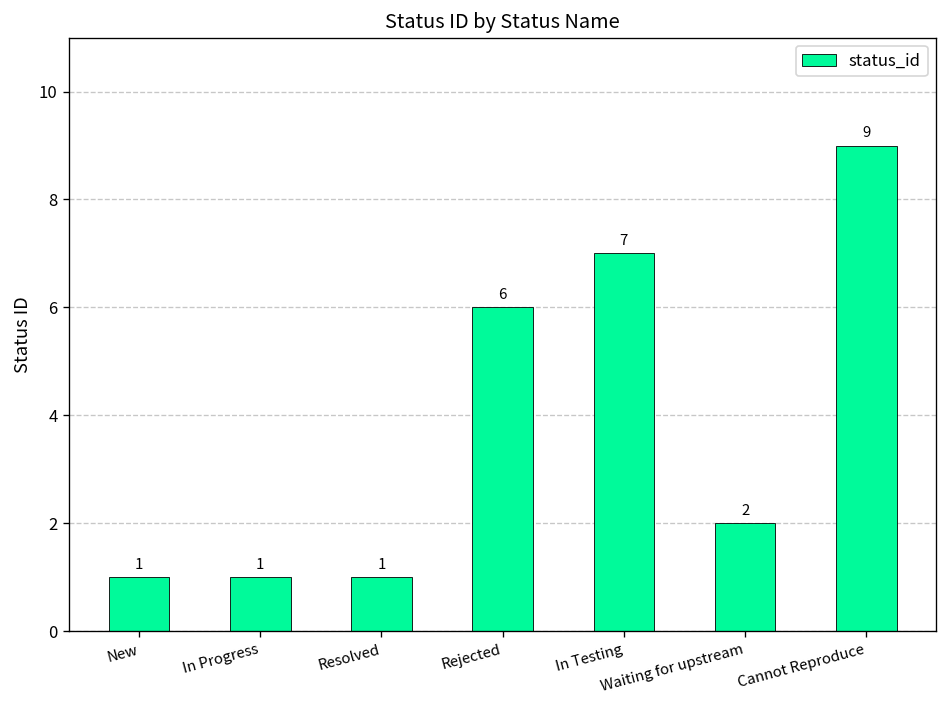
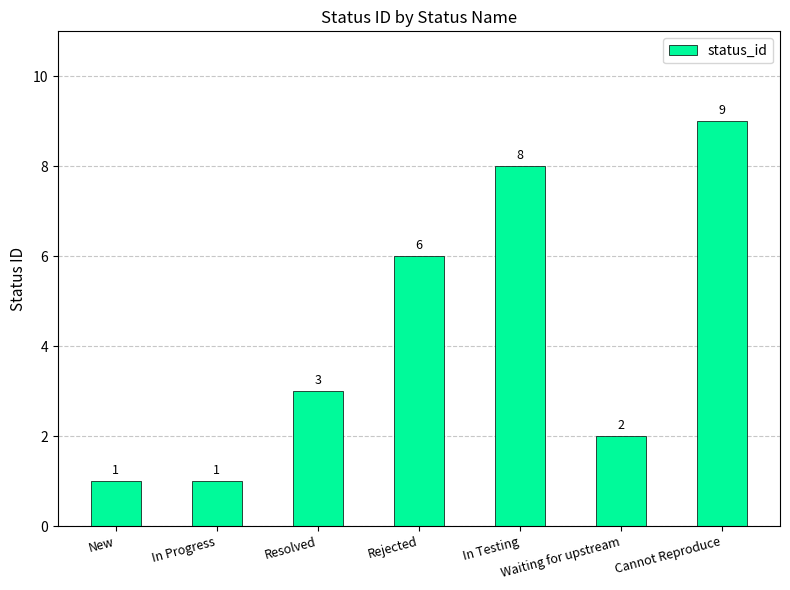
Resolved: 1 -> 3
In Testing: 7 -> 8
